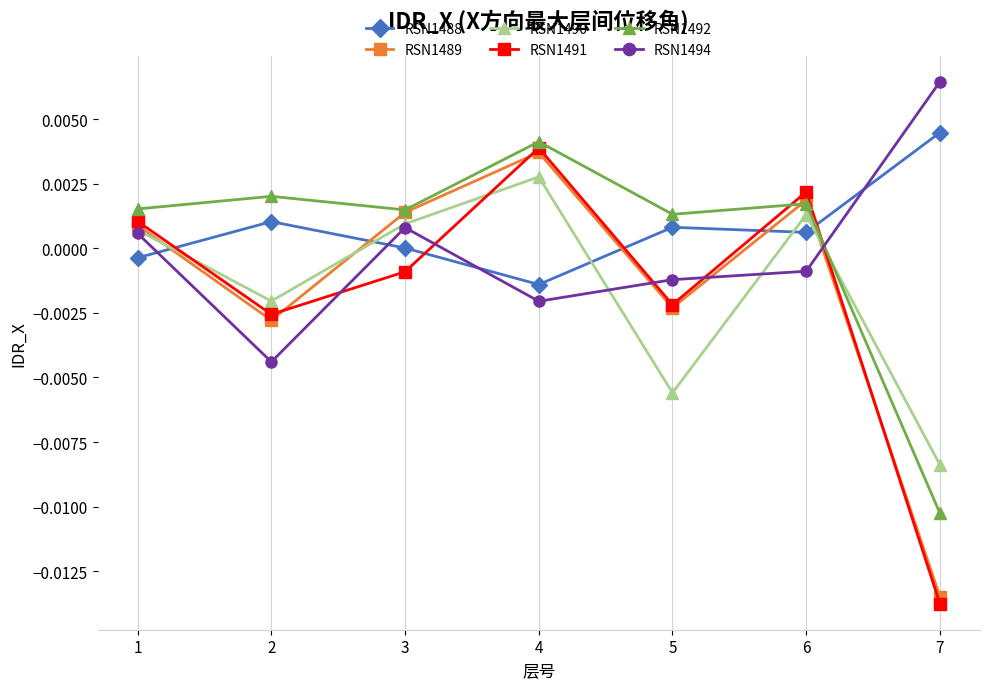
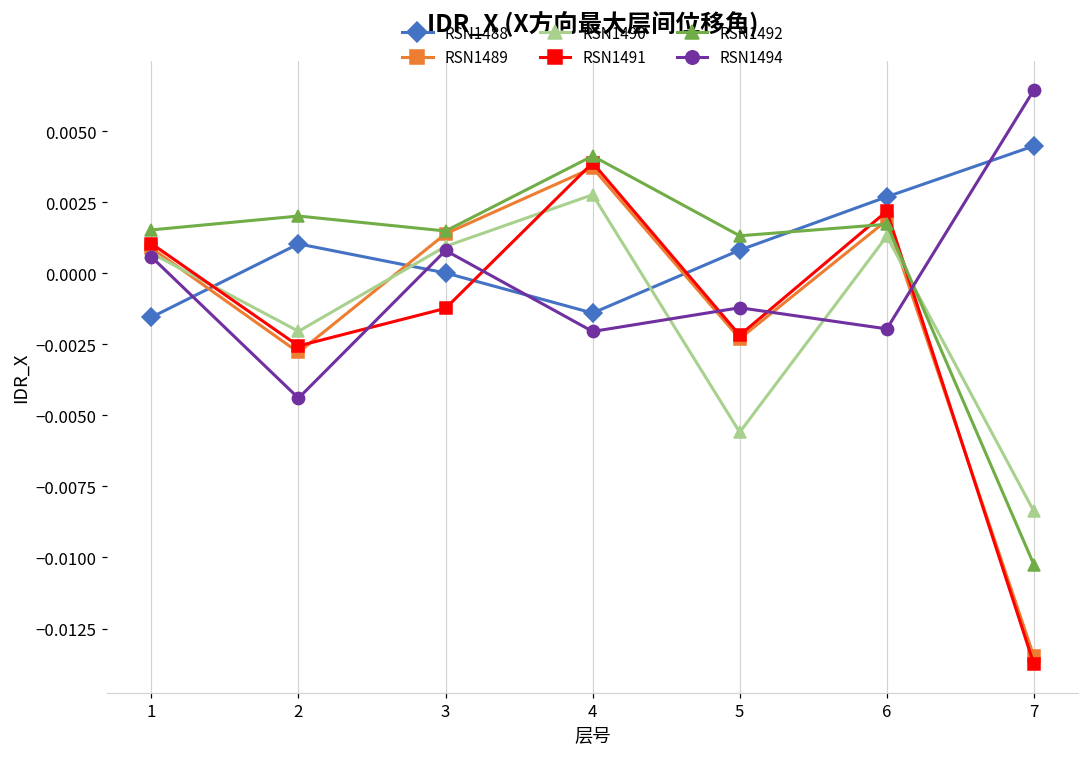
RSN1488, 1: -0.0004 -> -0.0016
RSN1491, 3: -0.0009 -> -0.0012
RSN1488, 6: 0.0006 -> 0.0027
RSN1494, 6: -0.0009 -> -0.0020
